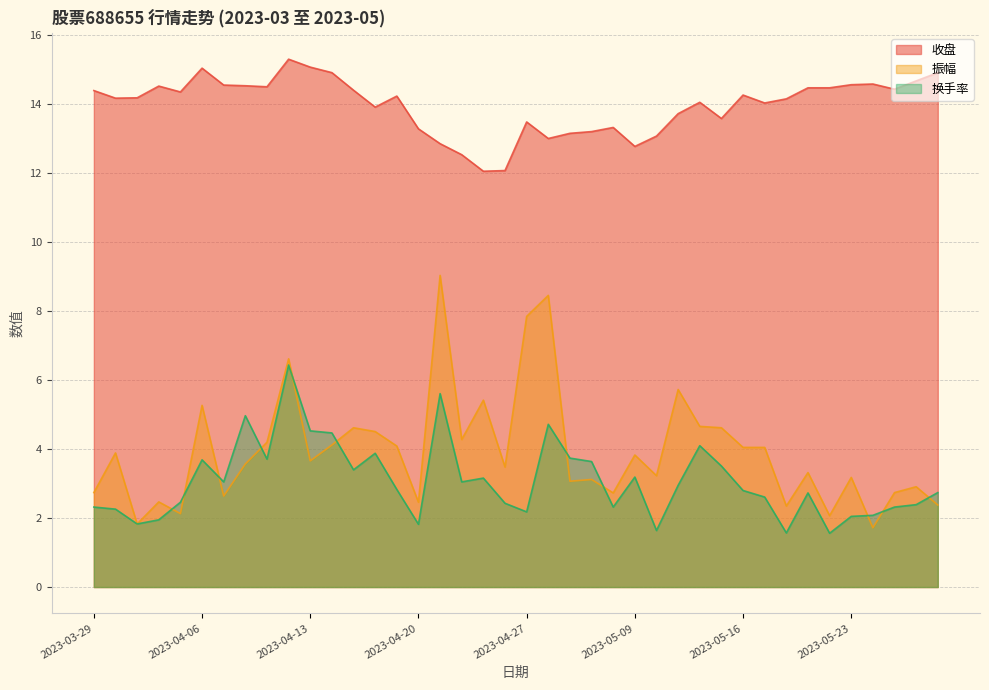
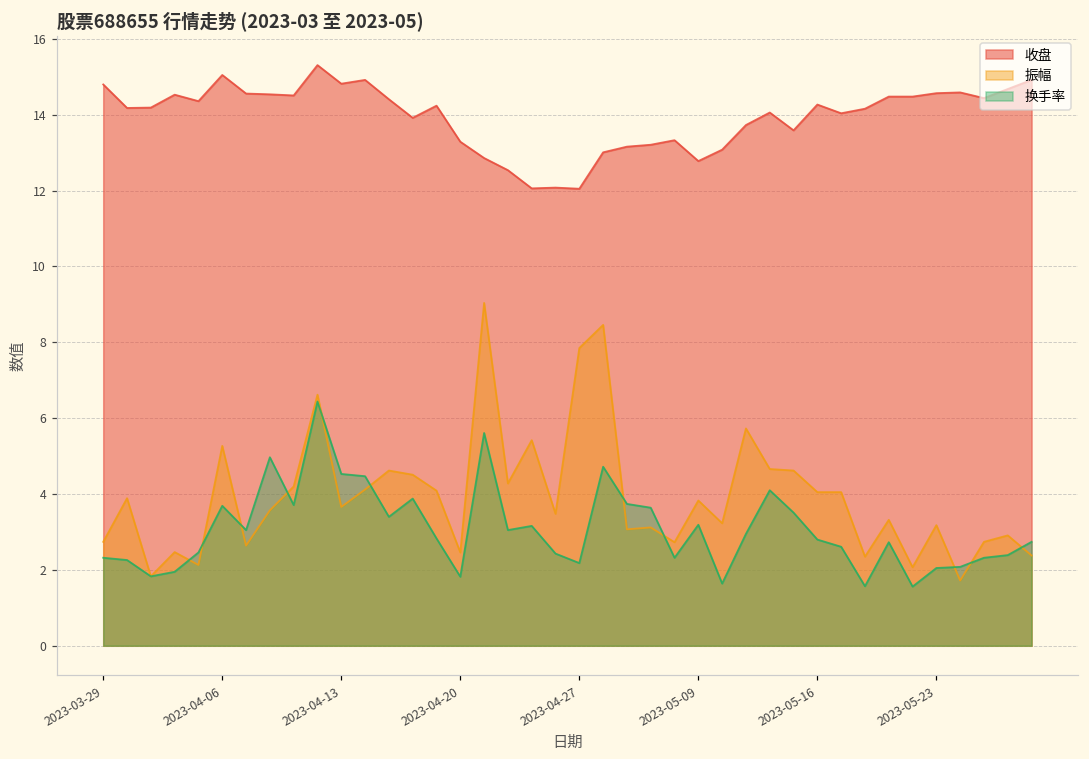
收盘, 2023-03-29: 14.4 -> 14.8
收盘, 2023-04-13: 15.1 -> 14.8
收盘, 2023-04-27: 13.5 -> 12.1
